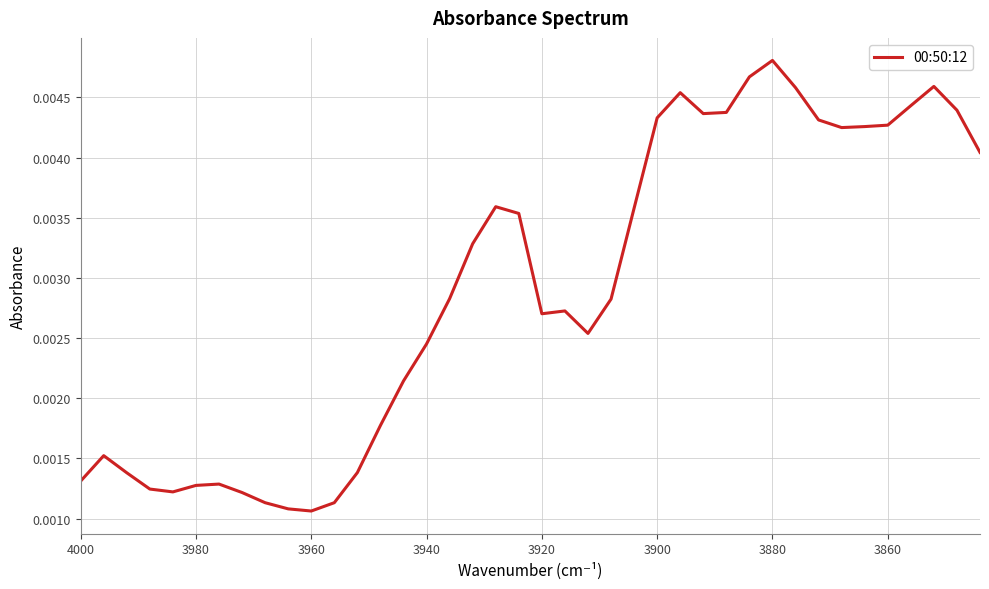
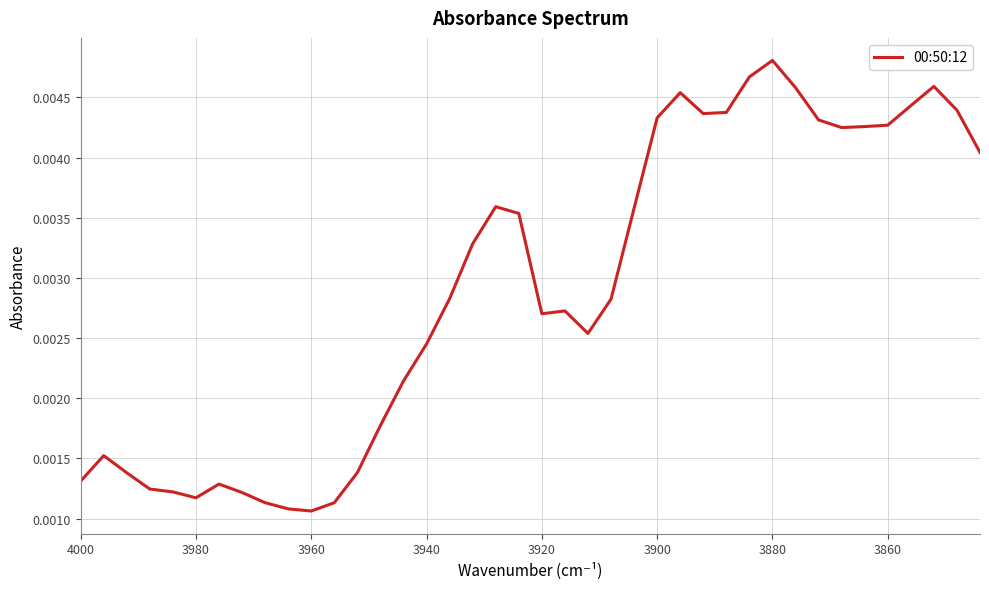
3980: 0.00128 -> 0.00117
